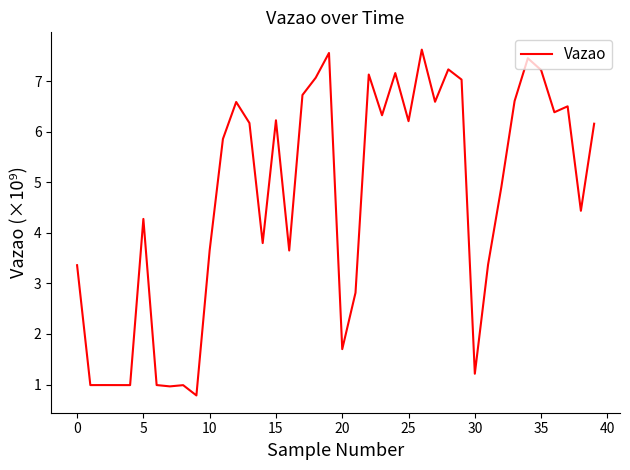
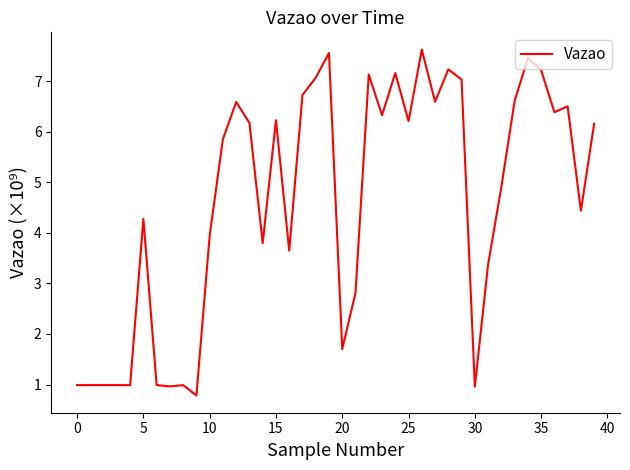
0: 3.4 -> 1.0
10: 3.7 -> 3.9
30: 1.2 -> 1.0
